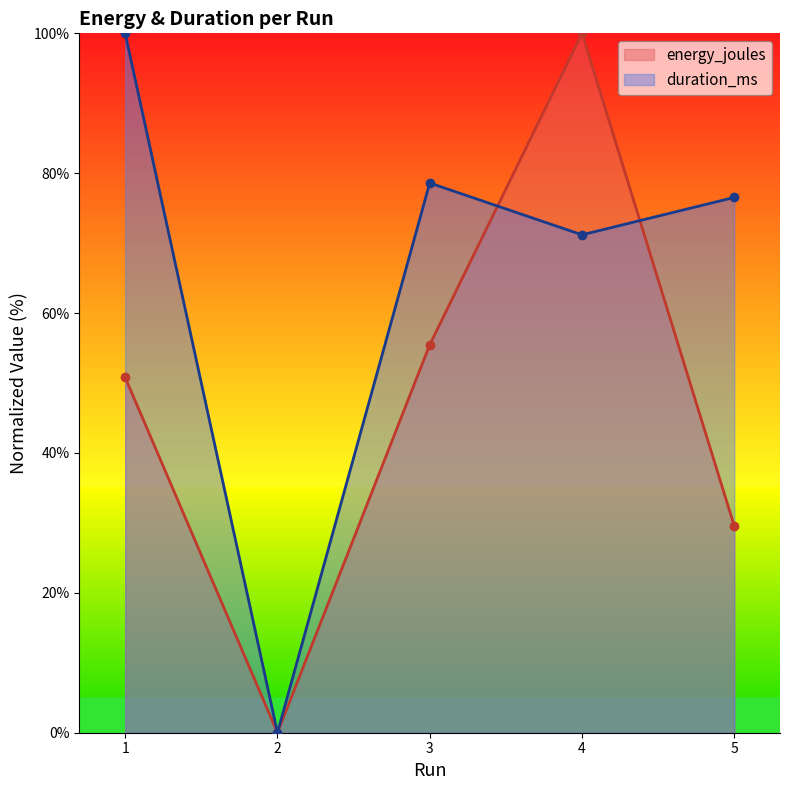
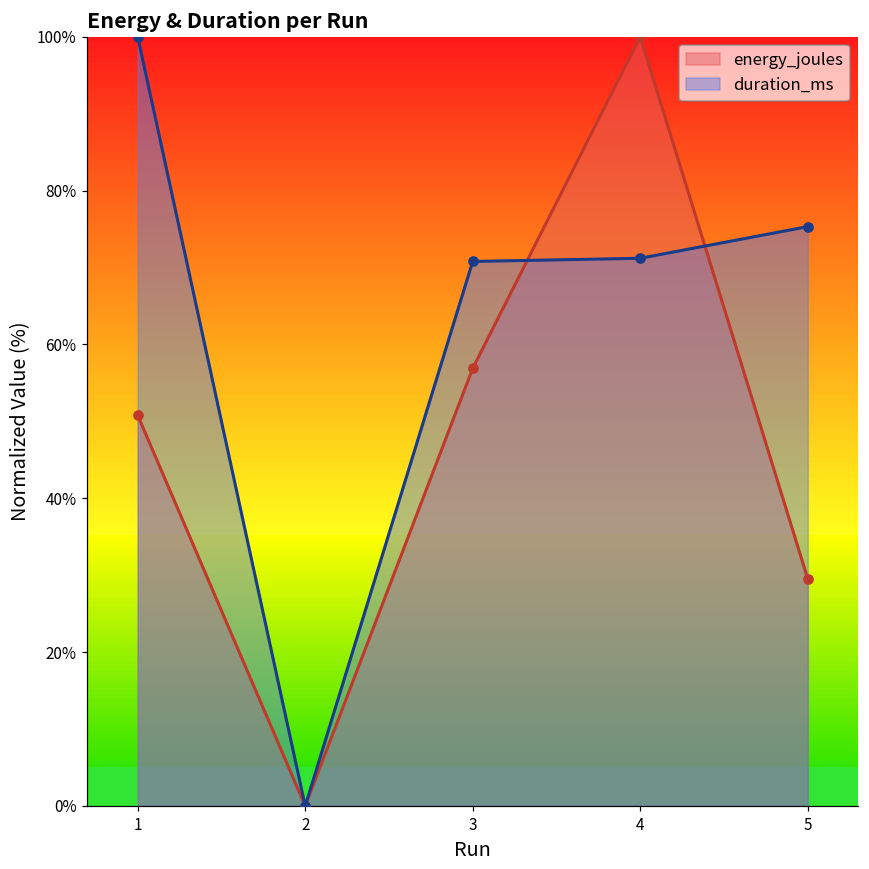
energy_joules, 3: 55% -> 57%
duration_ms, 3: 79% -> 71%
duration_ms, 5: 77% -> 75%
